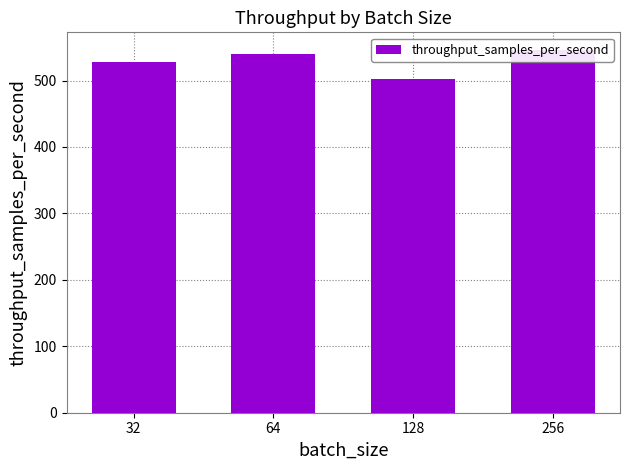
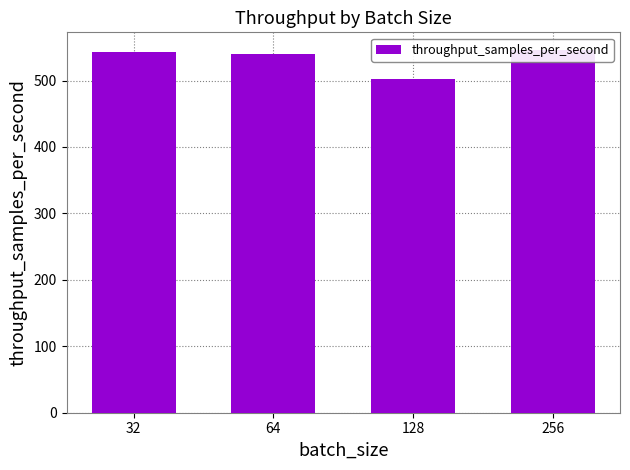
32: 530 -> 540
